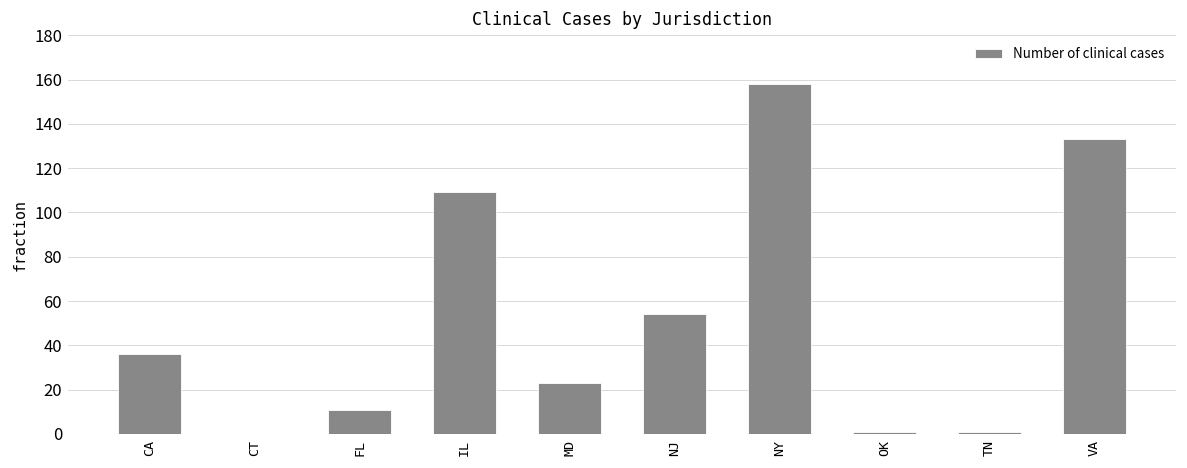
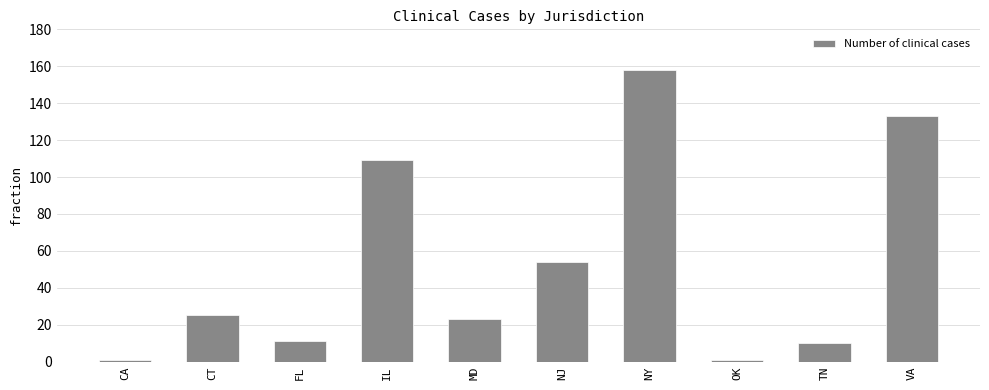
CA: 36 -> 1
CT: 0 -> 25
TN: 1 -> 10
